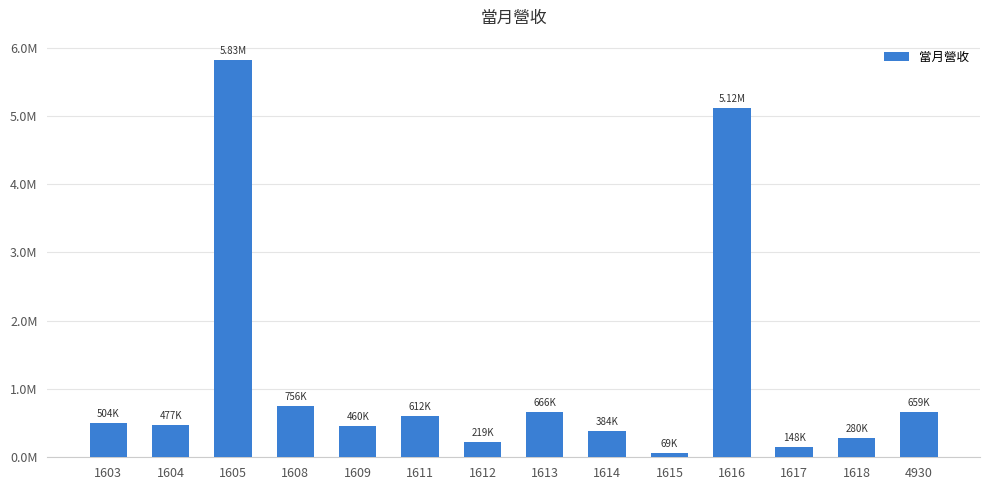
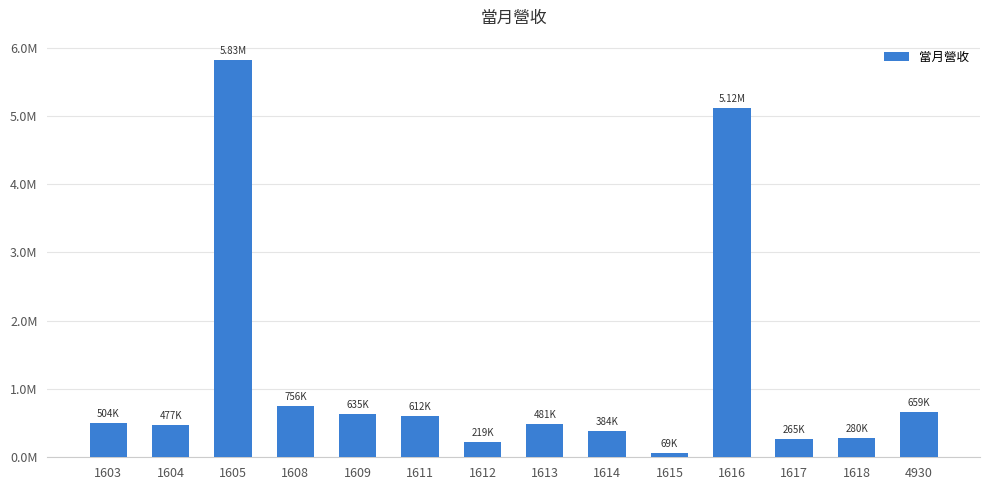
1609: 460K -> 635K
1613: 666K -> 481K
1617: 148K -> 265K
